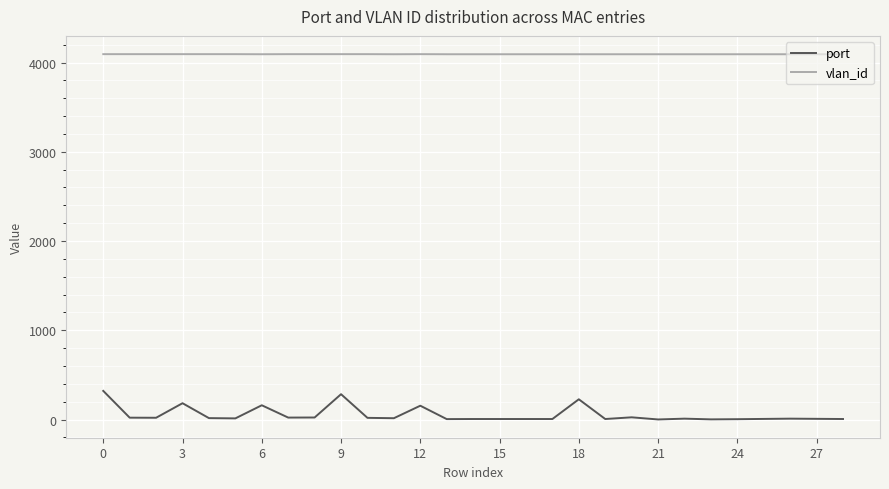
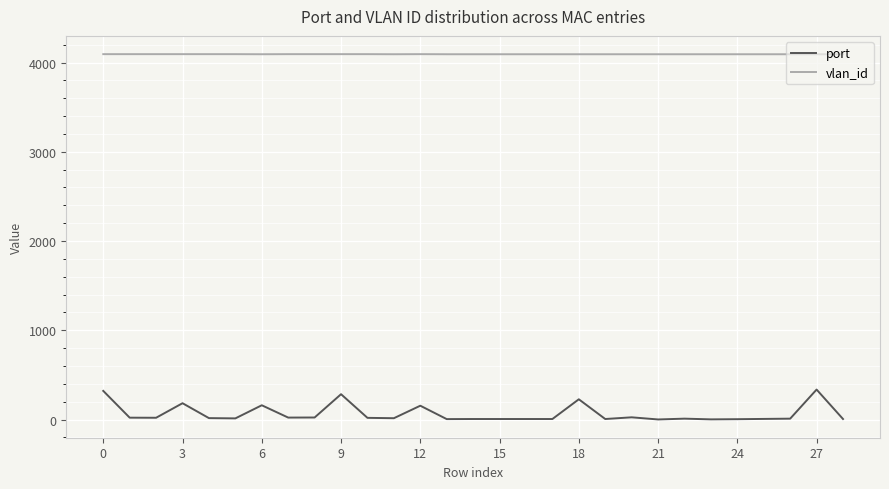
port, 27: 0 -> 300
